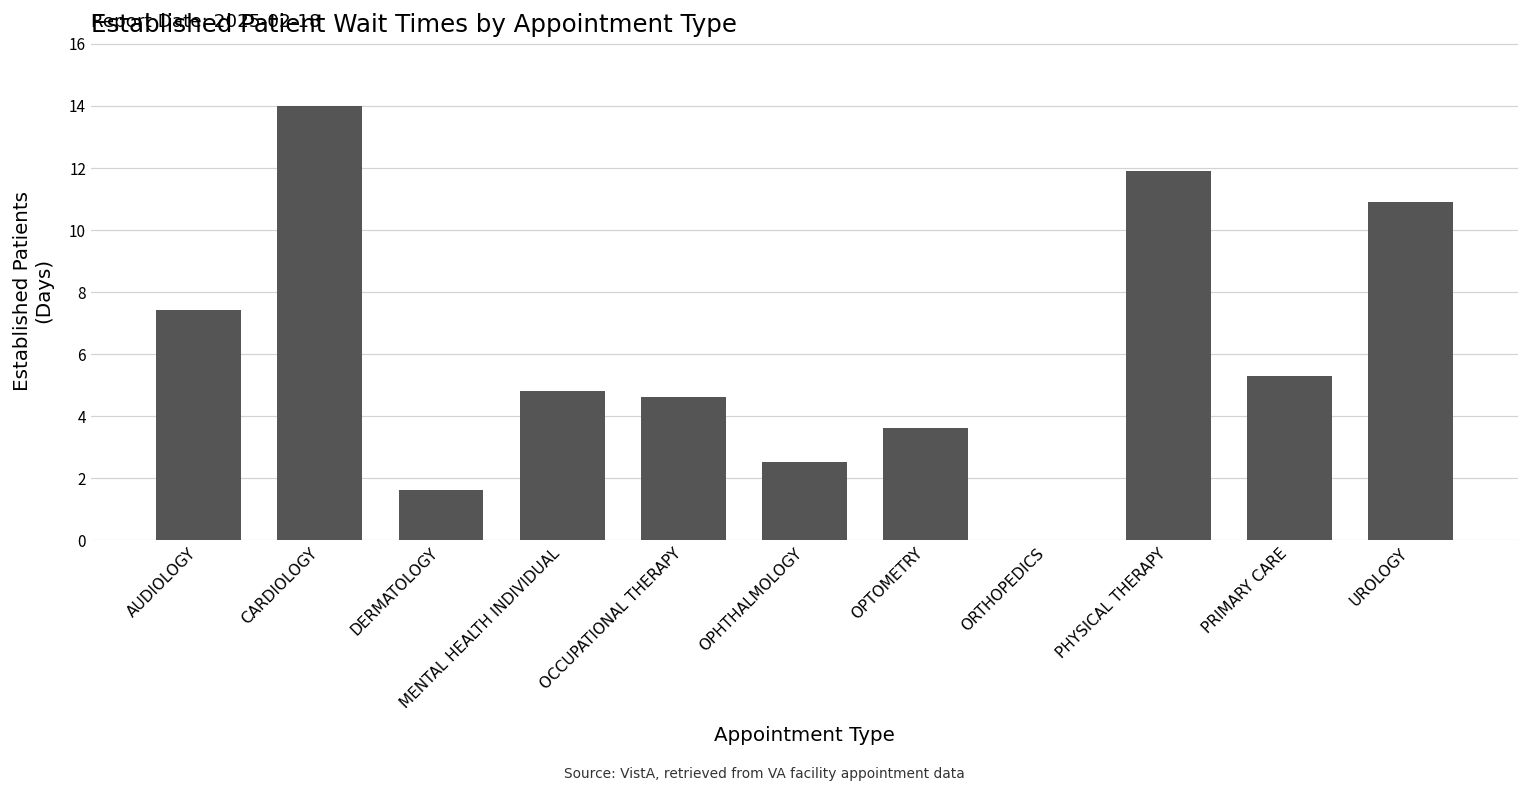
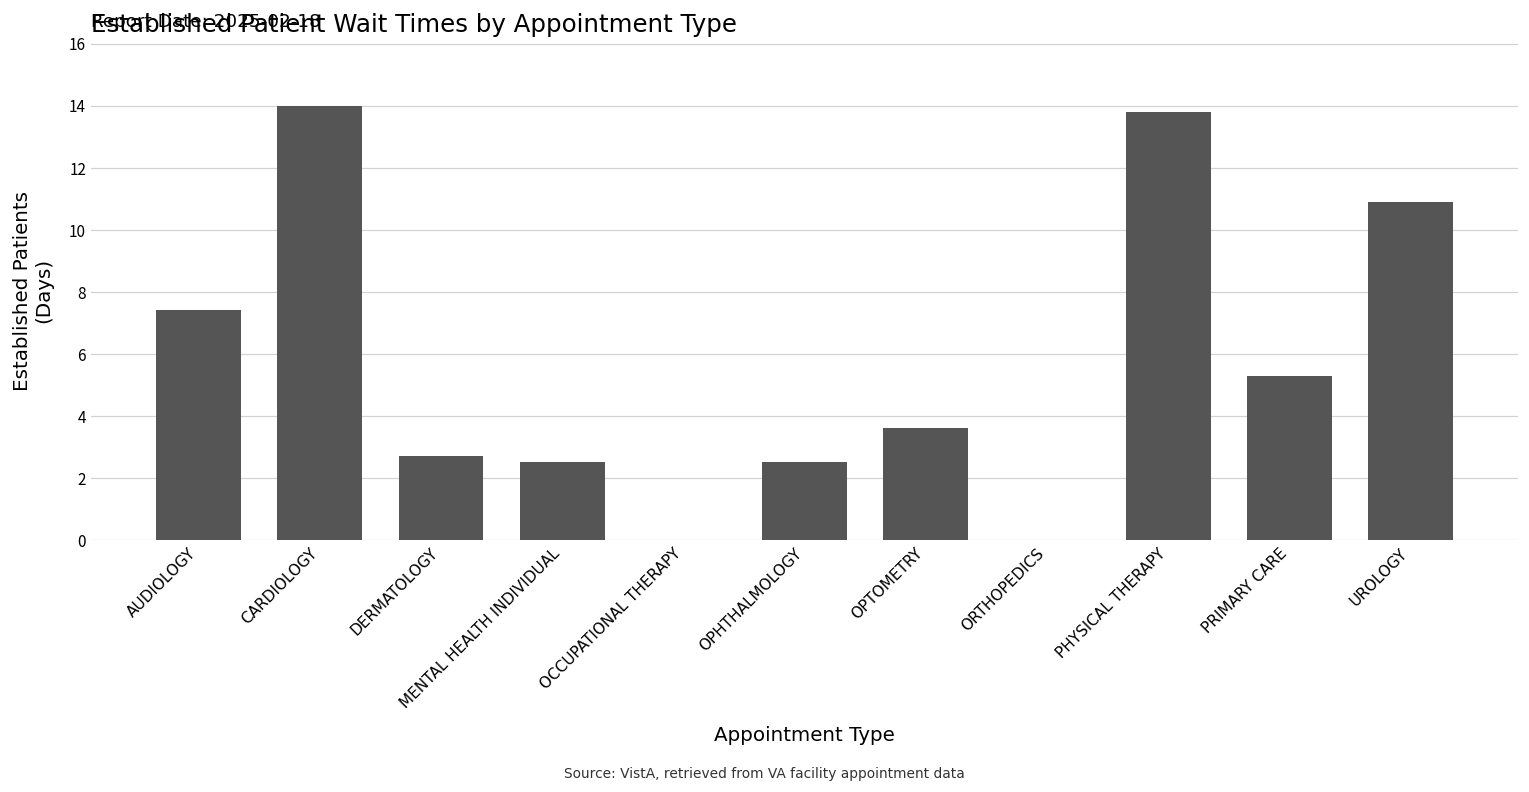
DERMATOLOGY: 1.6 -> 2.7
MENTAL HEALTH INDIVIDUAL: 4.8 -> 2.5
OCCUPATIONAL THERAPY: 4.6 -> 0.0
PHYSICAL THERAPY: 11.9 -> 13.8
